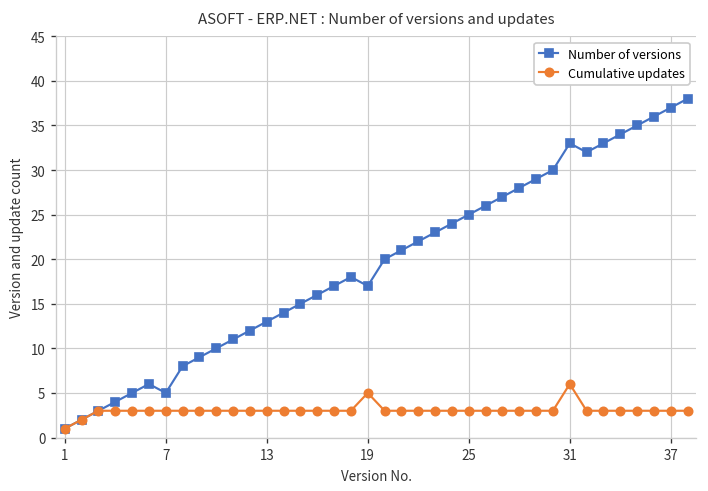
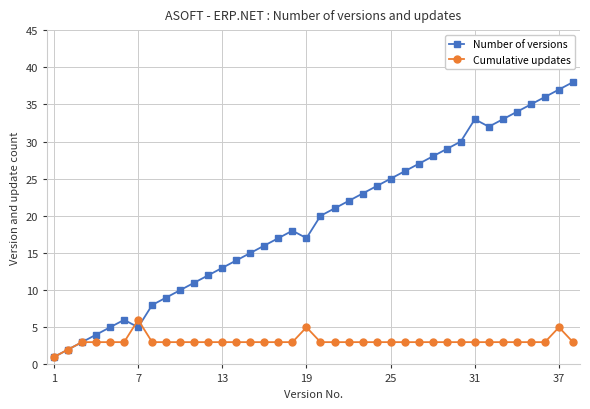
Cumulative updates, 7: 3 -> 6
Cumulative updates, 31: 6 -> 3
Cumulative updates, 37: 3 -> 5
